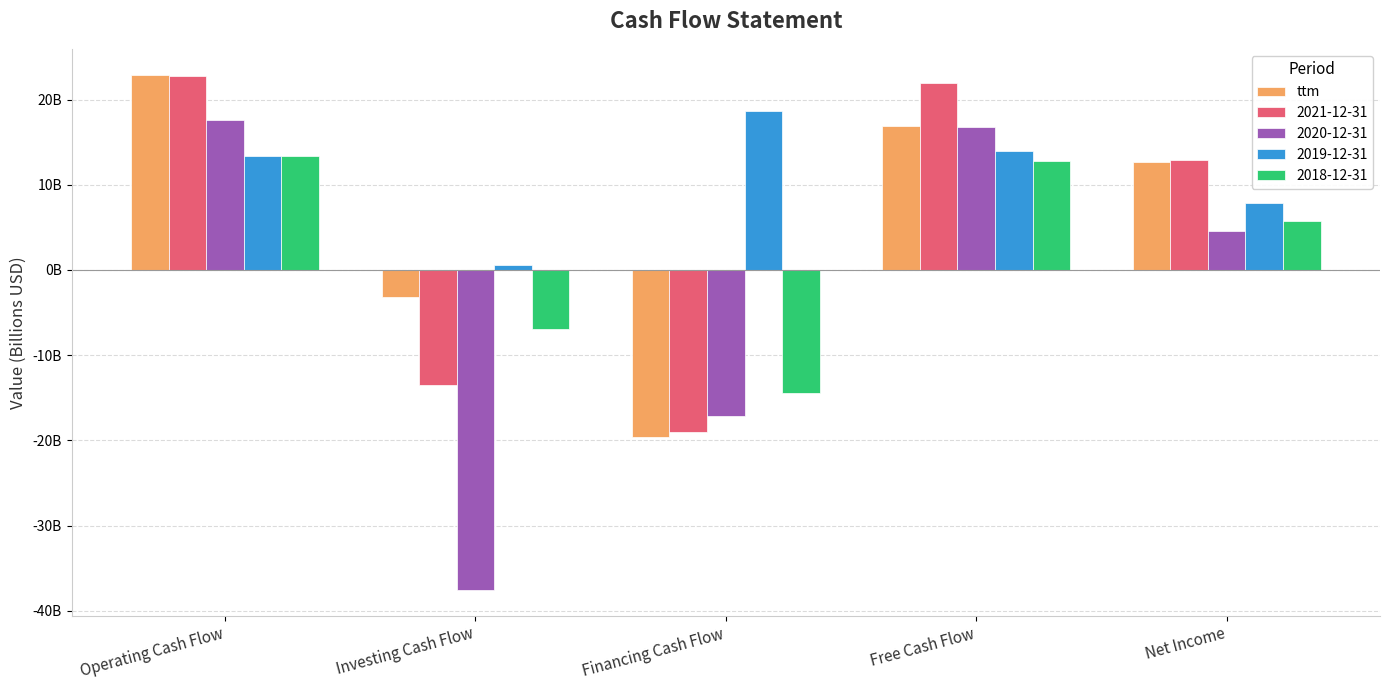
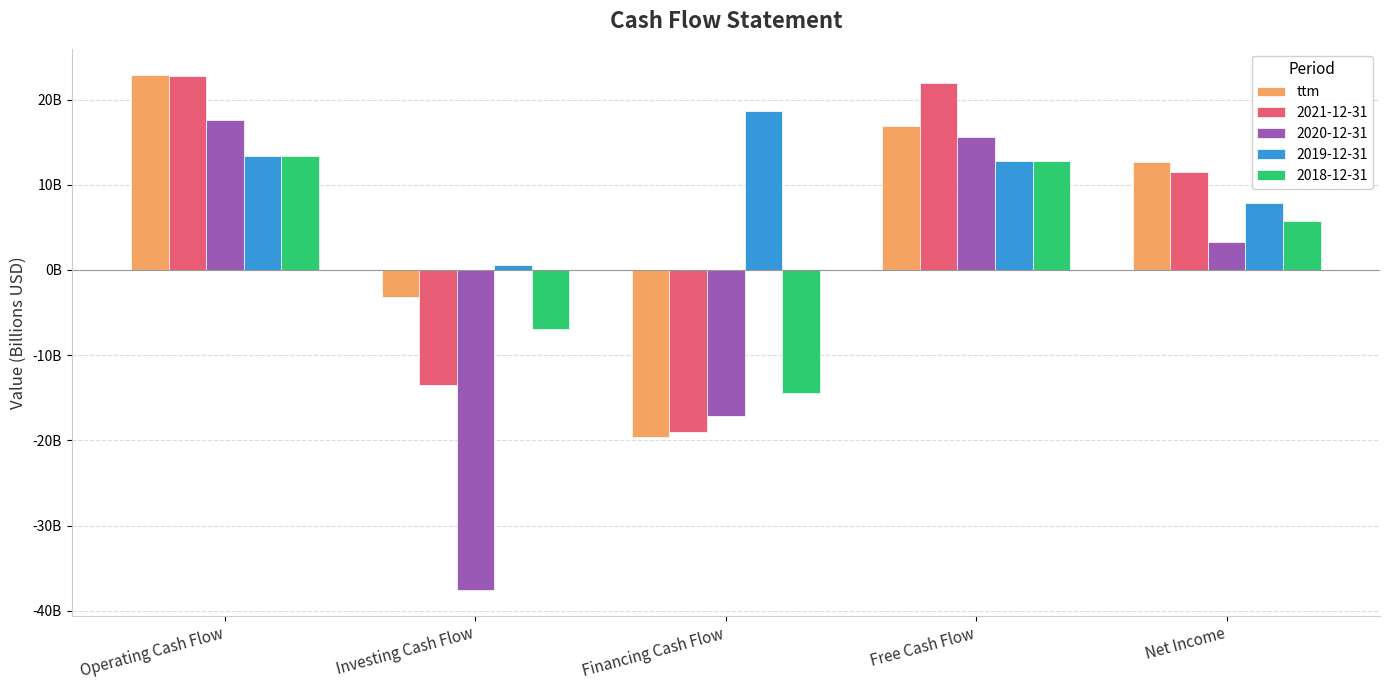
2020-12-31, Free Cash Flow: 17000000000 -> 16000000000
2019-12-31, Free Cash Flow: 14000000000 -> 13000000000
2021-12-31, Net Income: 13000000000 -> 12000000000
2020-12-31, Net Income: 5000000000 -> 3000000000
